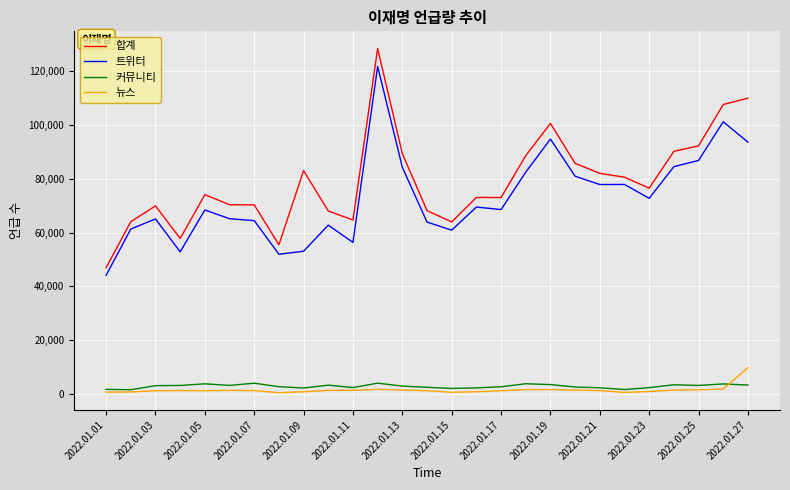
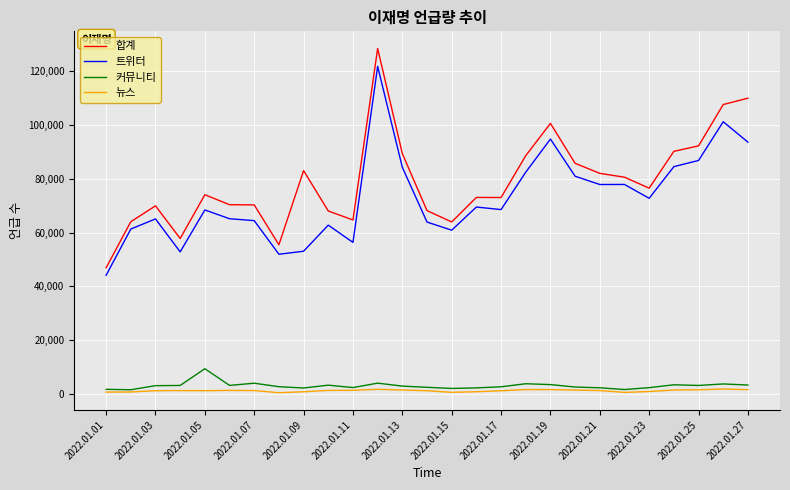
커뮤니티, 2022.01.05: 4,000 -> 9,000
뉴스, 2022.01.27: 10,000 -> 2,000
